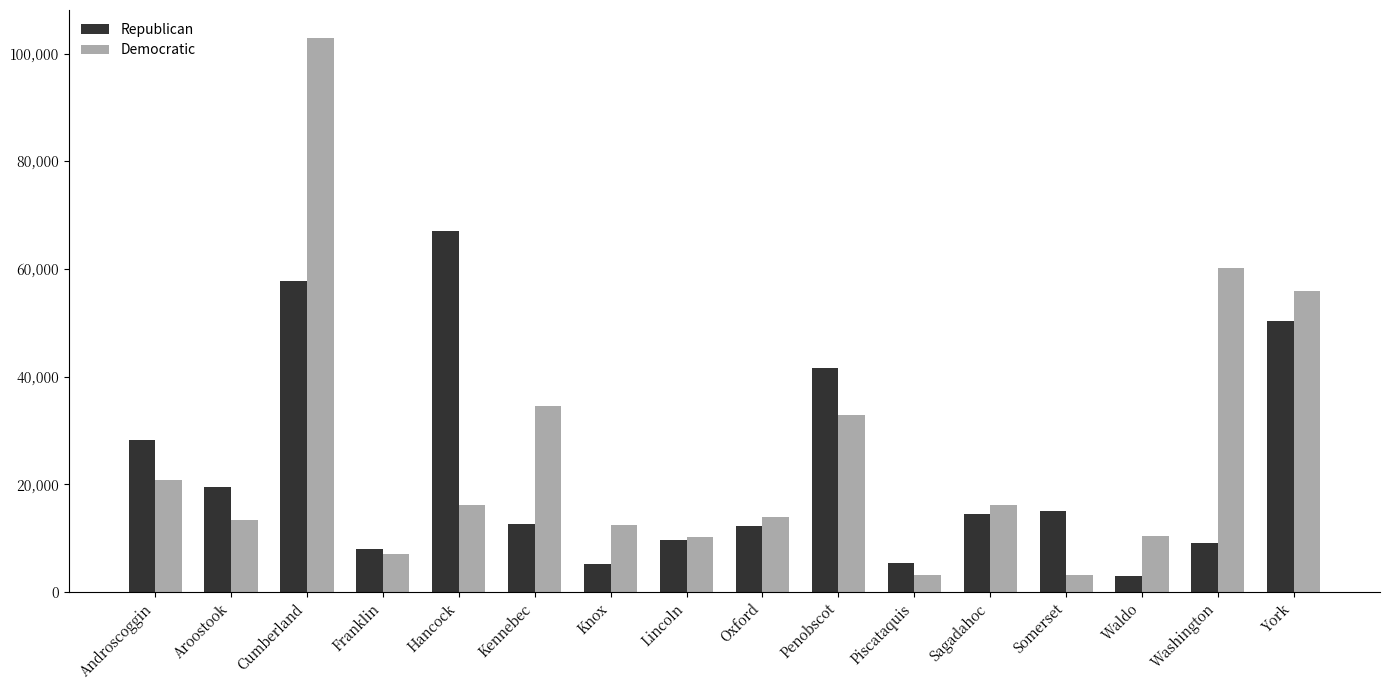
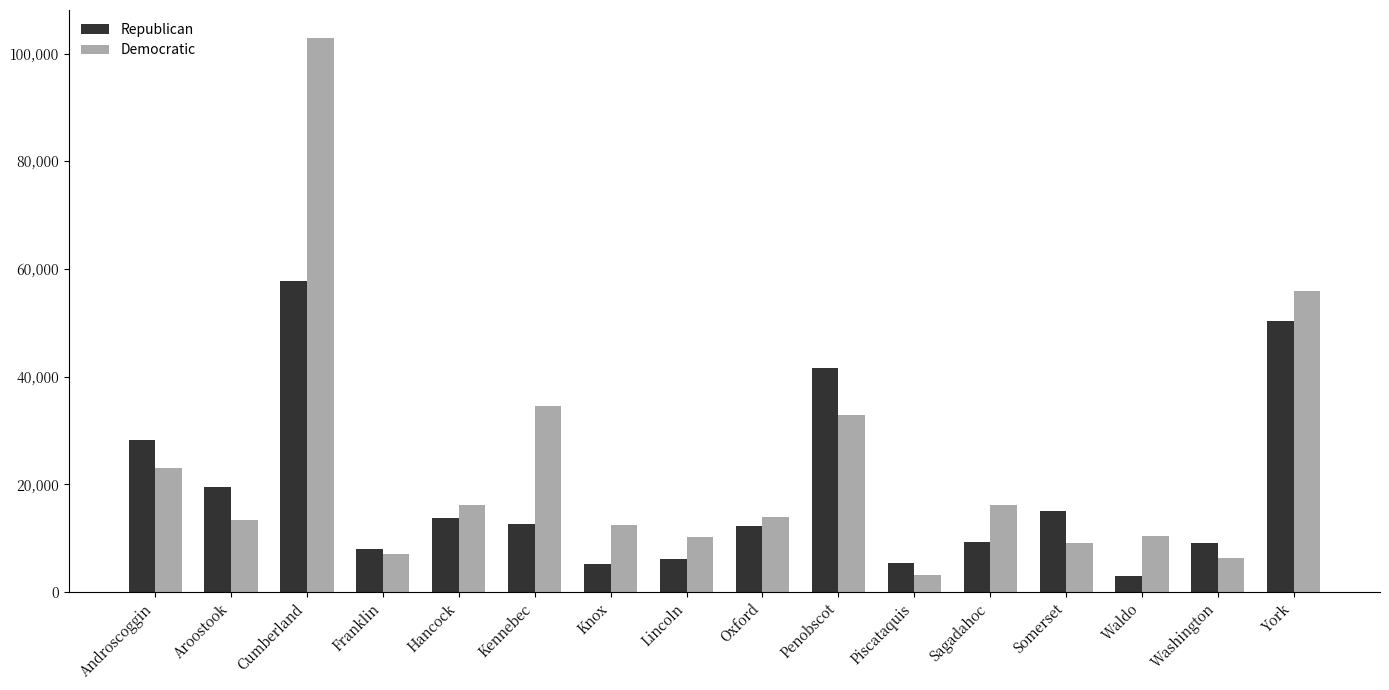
Democratic, Androscoggin: 21,000 -> 23,000
Republican, Hancock: 67,000 -> 14,000
Republican, Lincoln: 10,000 -> 6,000
Republican, Sagadahoc: 14,000 -> 9,000
Democratic, Somerset: 3,000 -> 9,000
Democratic, Washington: 60,000 -> 6,000
